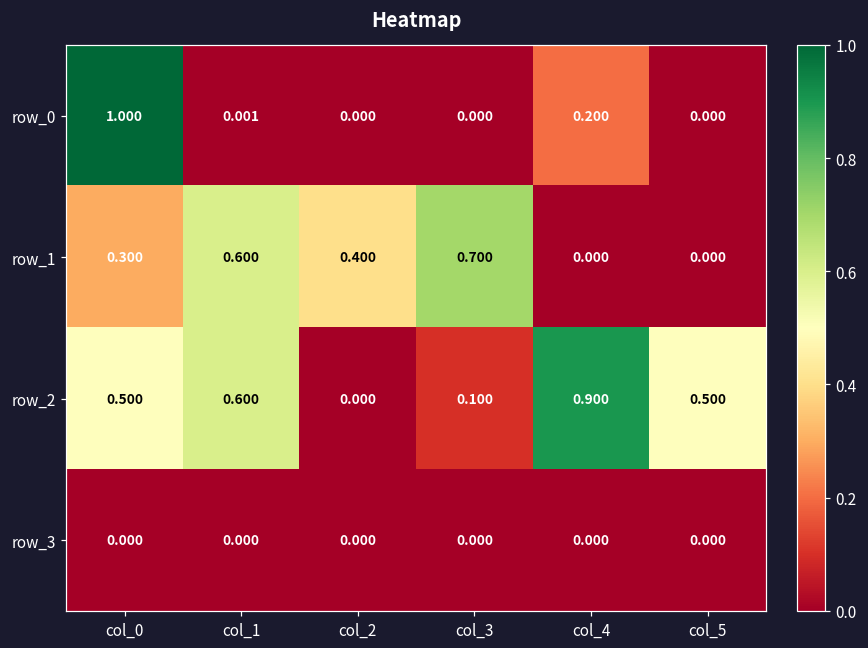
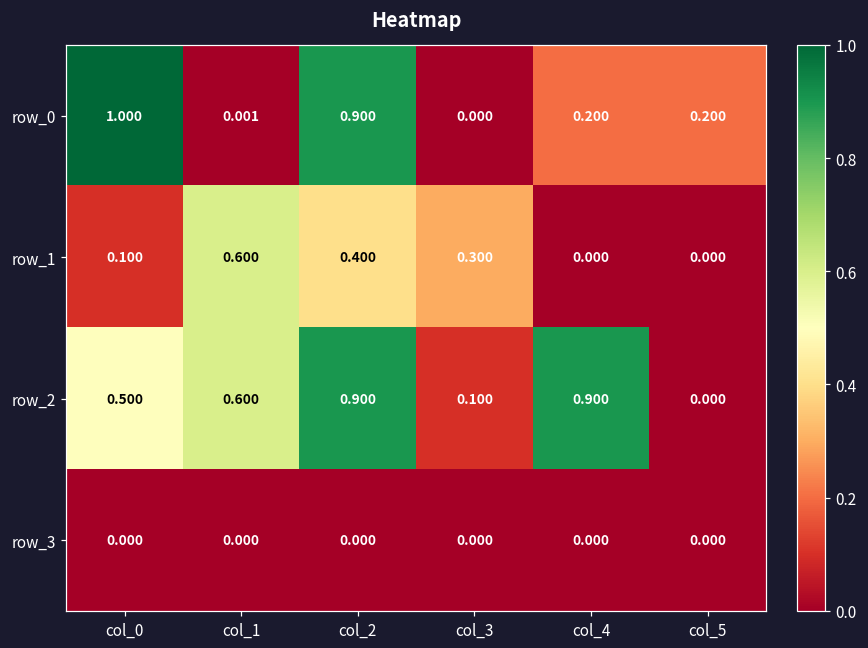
row_0, col_2: 0.000 -> 0.900
row_0, col_5: 0.000 -> 0.200
row_1, col_0: 0.300 -> 0.100
row_1, col_3: 0.700 -> 0.300
row_2, col_2: 0.000 -> 0.900
row_2, col_5: 0.500 -> 0.000
